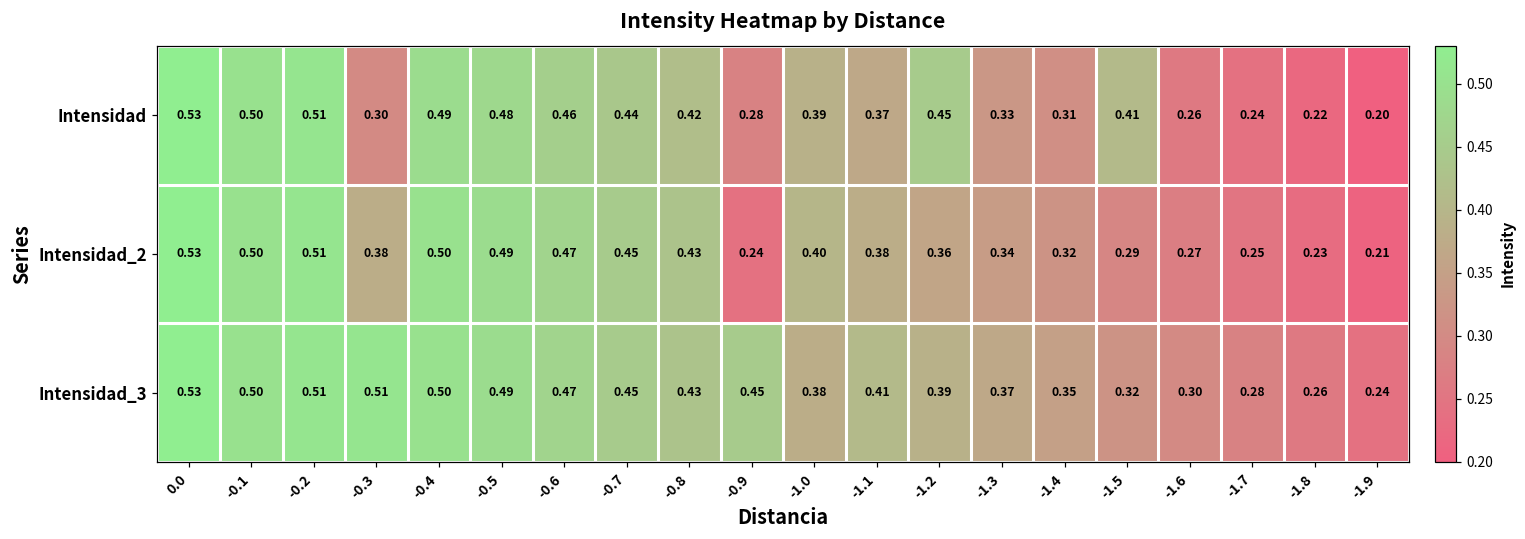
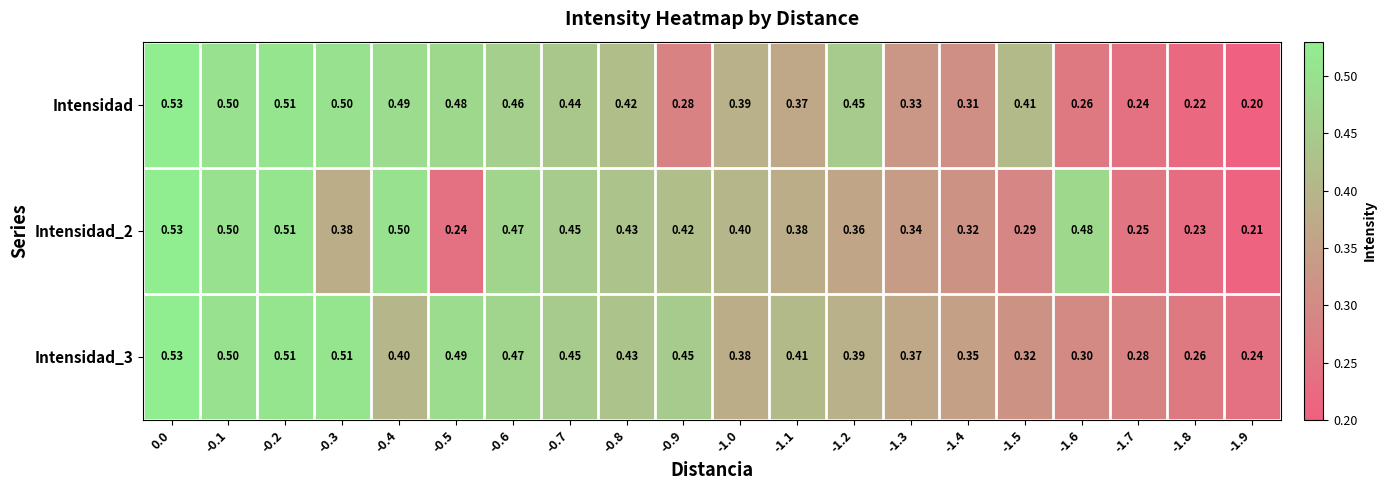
Intensidad, -0.3: 0.30 -> 0.50
Intensidad_2, -0.5: 0.49 -> 0.24
Intensidad_2, -0.9: 0.24 -> 0.42
Intensidad_2, -1.6: 0.27 -> 0.48
Intensidad_3, -0.4: 0.50 -> 0.40
